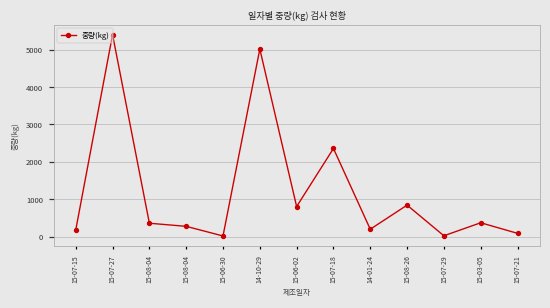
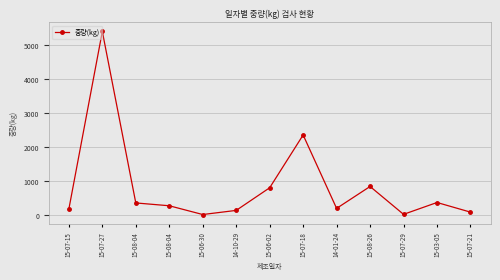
14-10-29: 5000 -> 100
